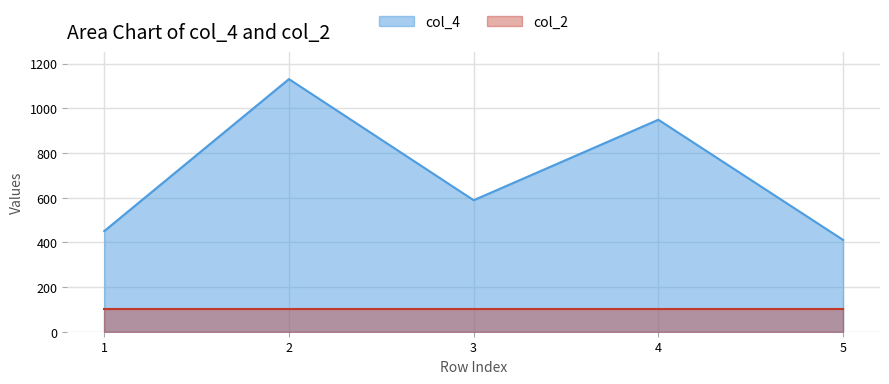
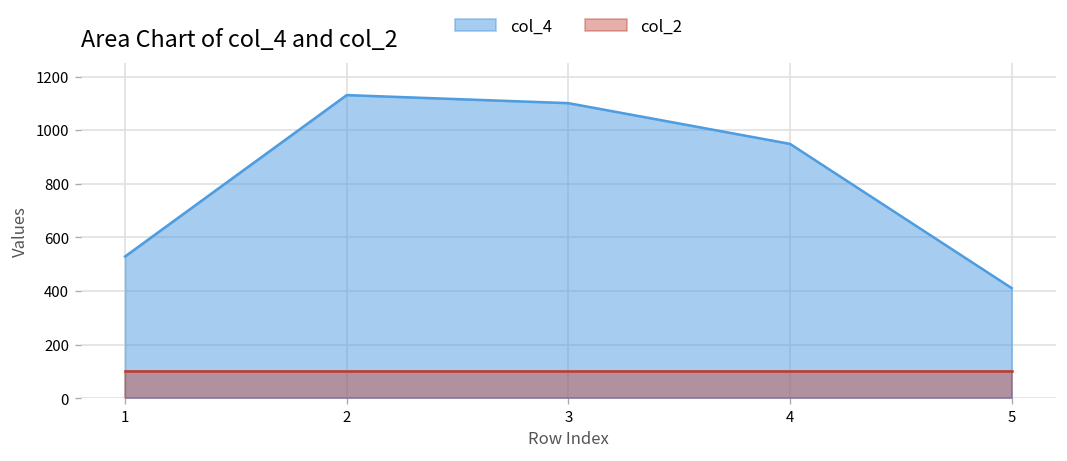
col_4, 1: 450 -> 530
col_4, 3: 590 -> 1100
